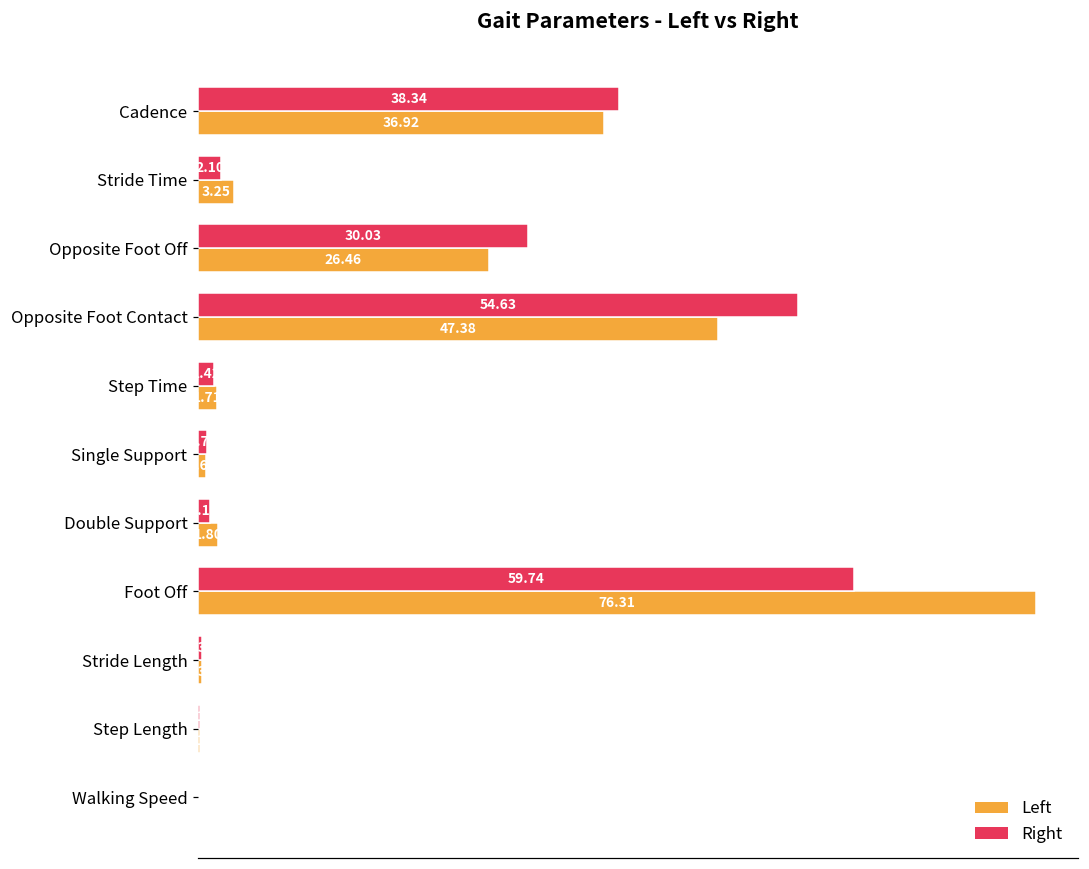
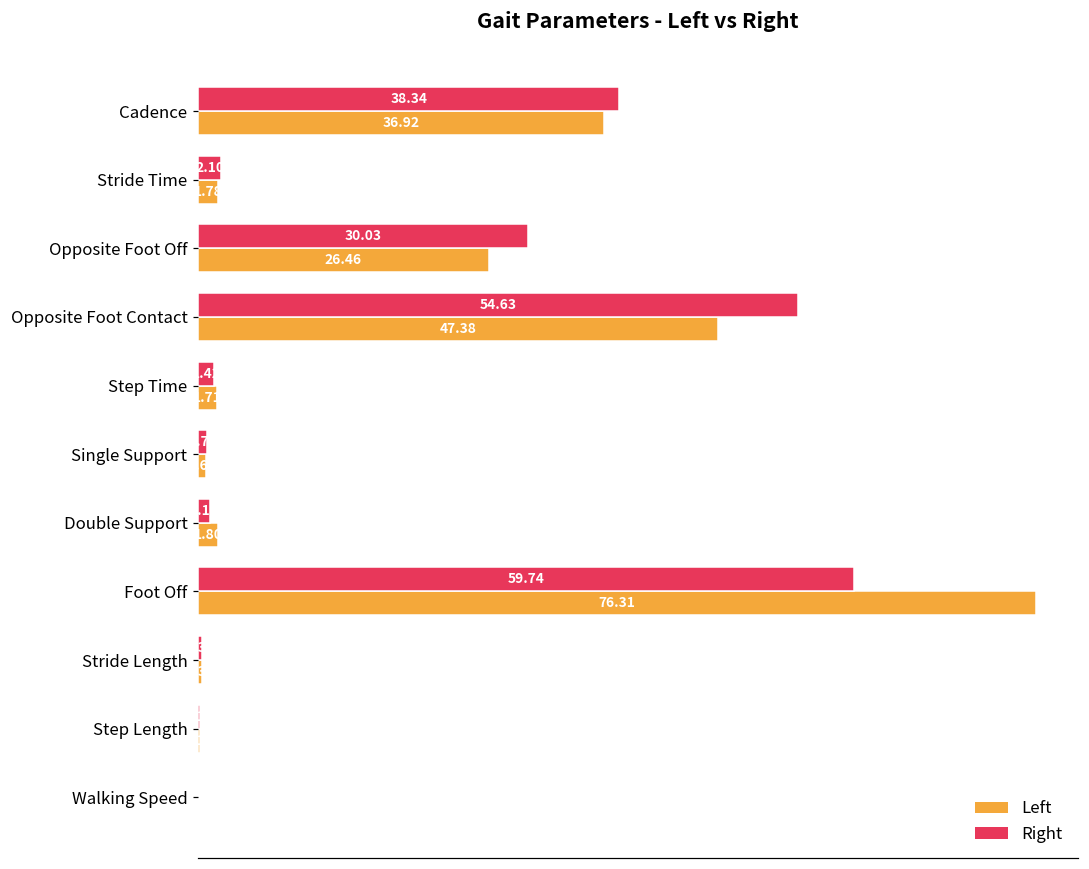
Left, Stride Time: 3.25 -> 1.78
